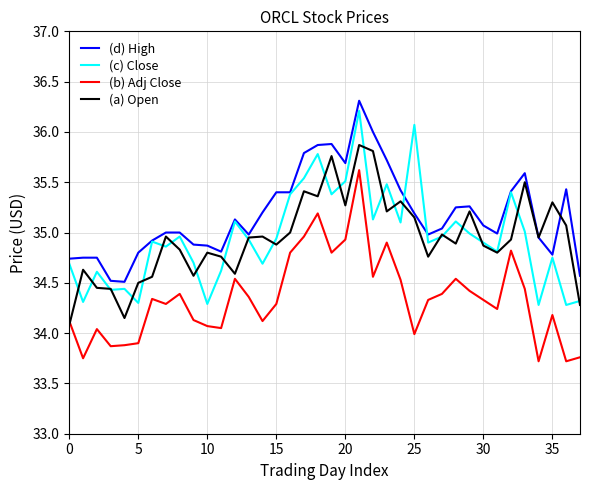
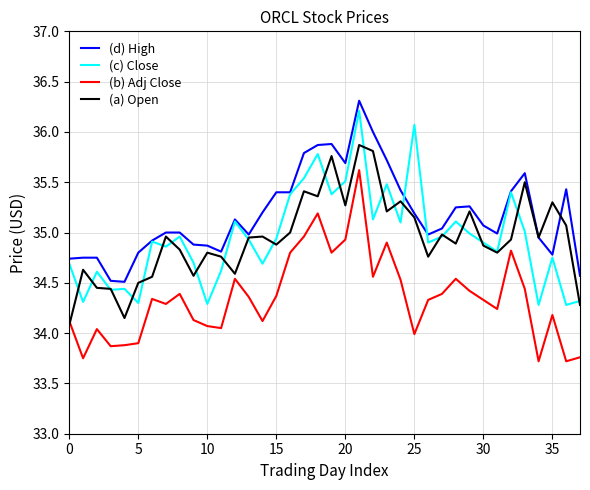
(b) Adj Close, 15: 34.29 -> 34.37
